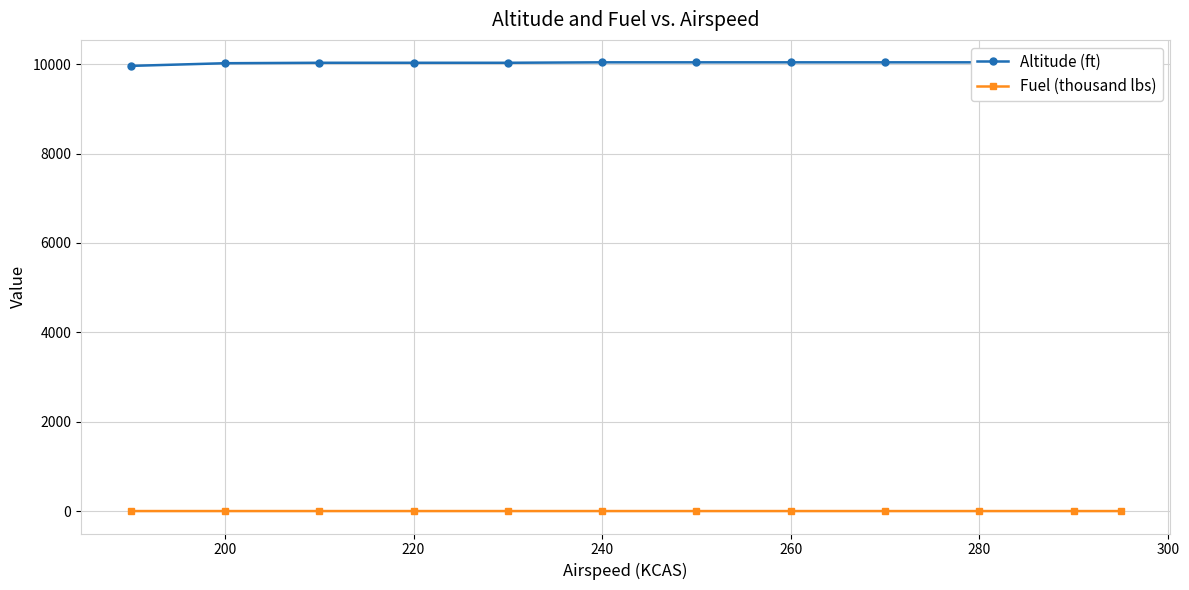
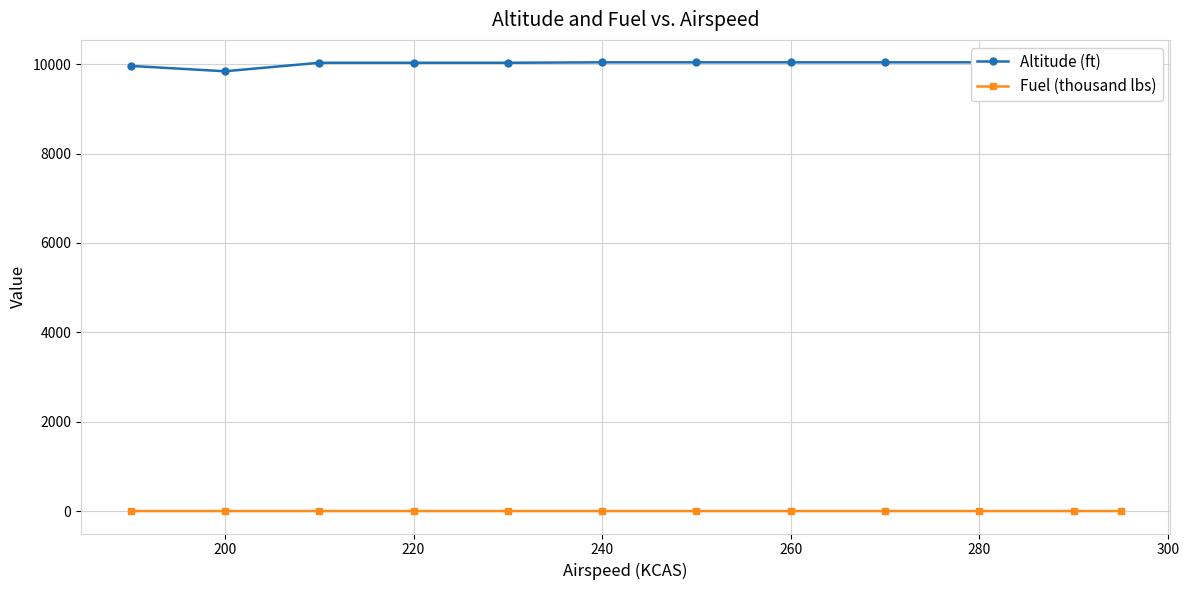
Altitude (ft), 200: 10000 -> 9800
